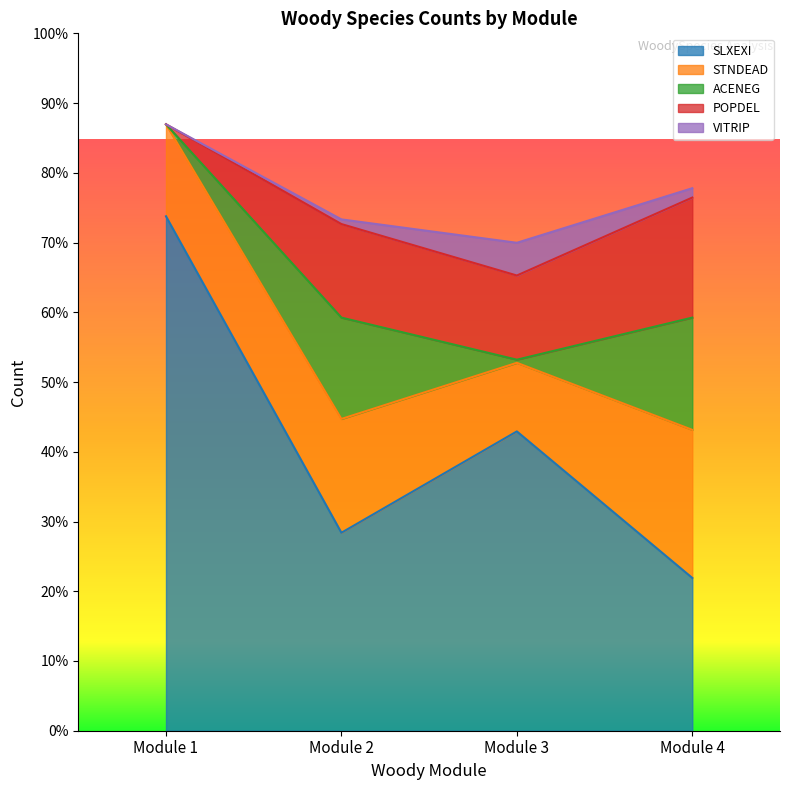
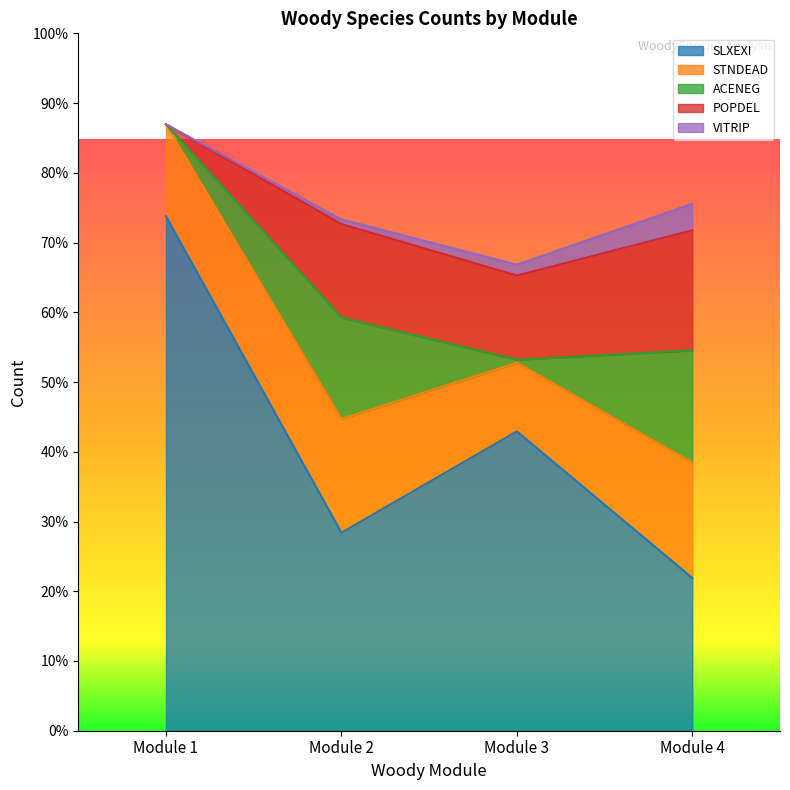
VITRIP, Module 3: 5% -> 2%
STNDEAD, Module 4: 21% -> 17%
VITRIP, Module 4: 1% -> 4%
